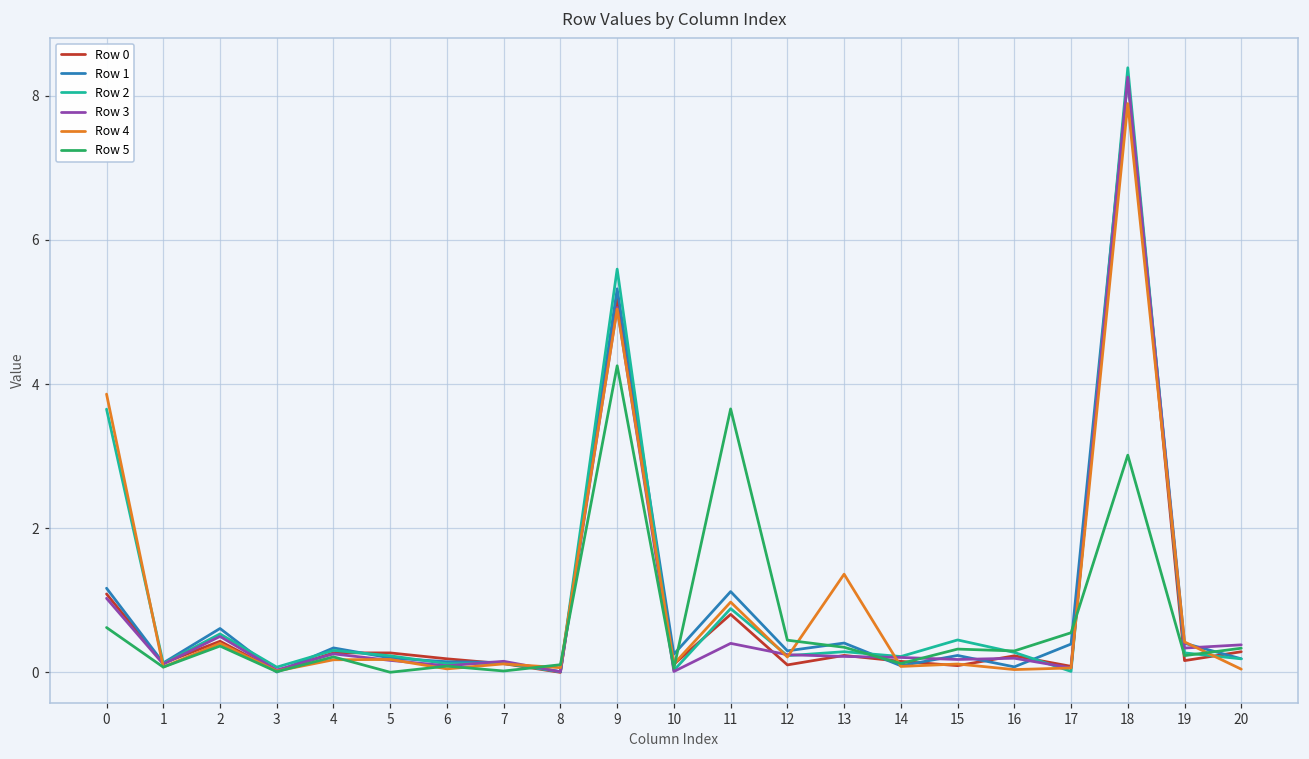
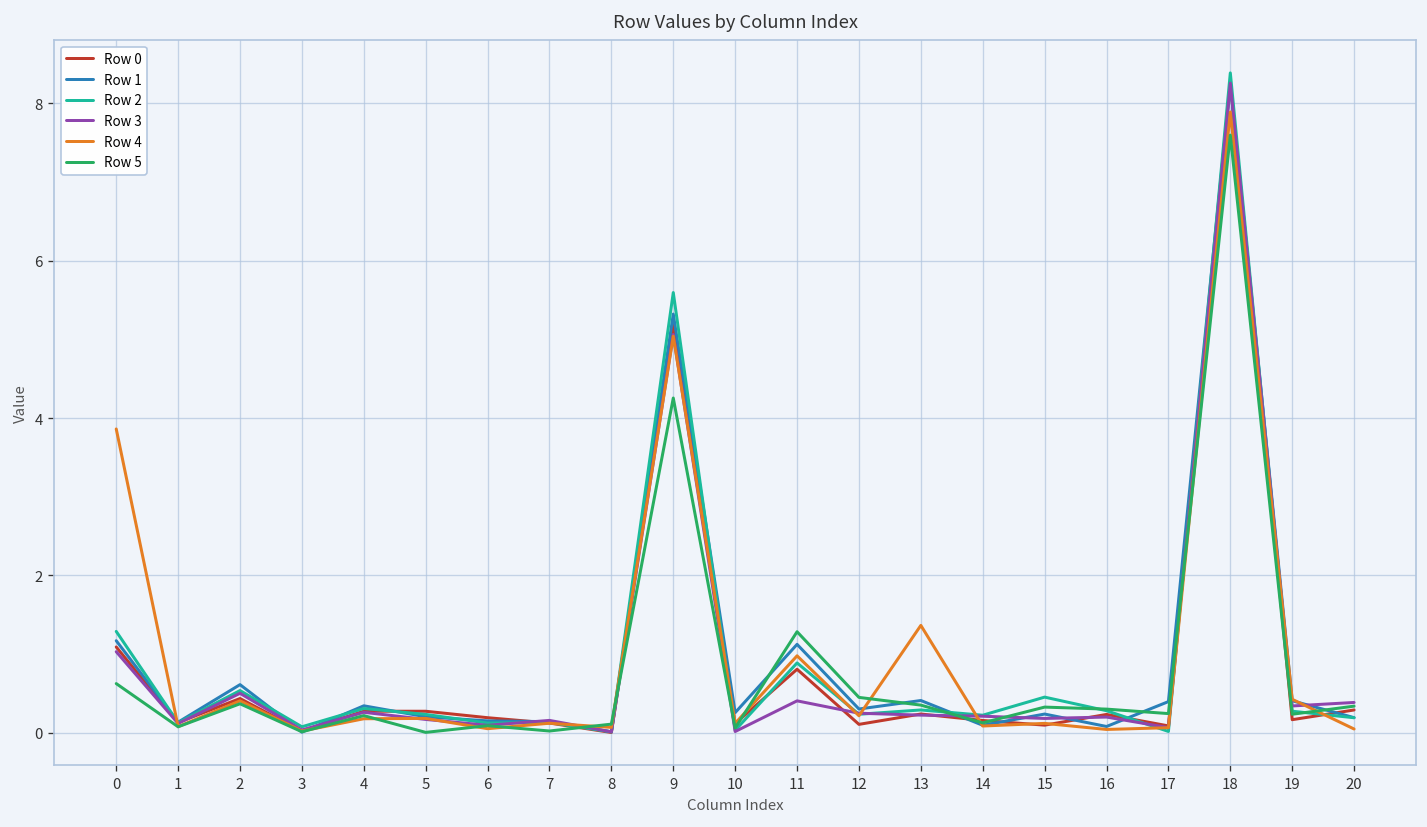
Row 2, 0: 3.7 -> 1.3
Row 5, 11: 3.7 -> 1.3
Row 5, 17: 0.6 -> 0.2
Row 5, 18: 3.0 -> 7.6
